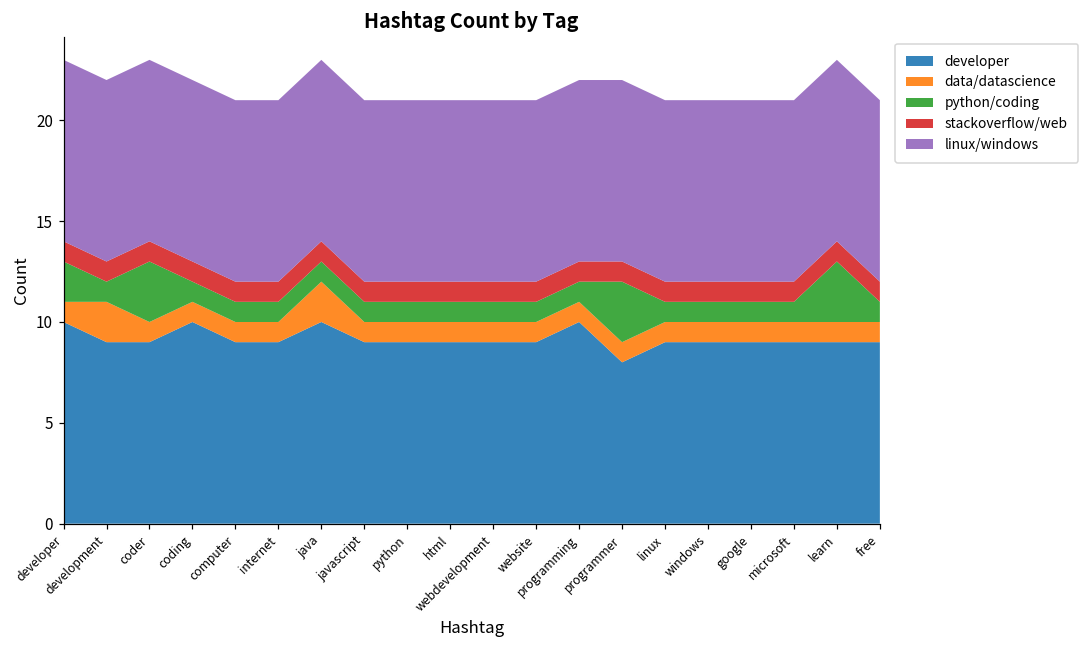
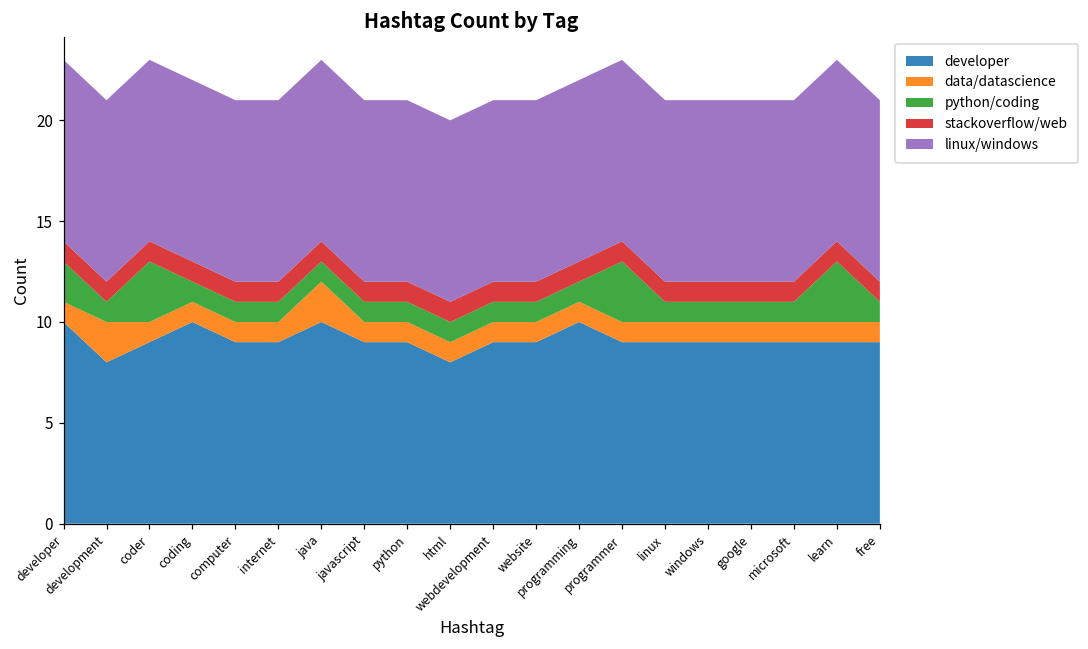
developer, development: 9 -> 8
developer, html: 9 -> 8
developer, programmer: 8 -> 9
